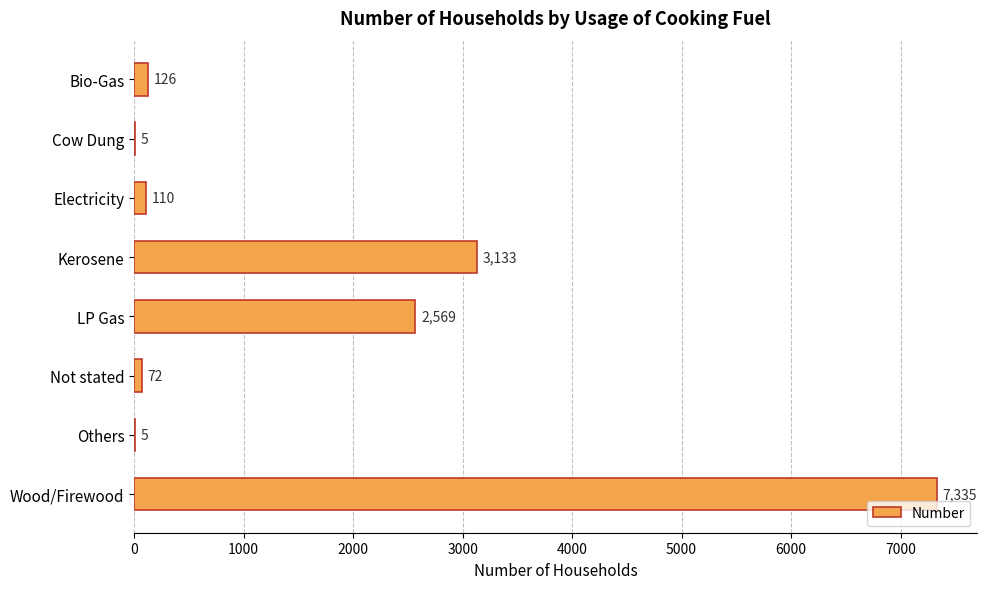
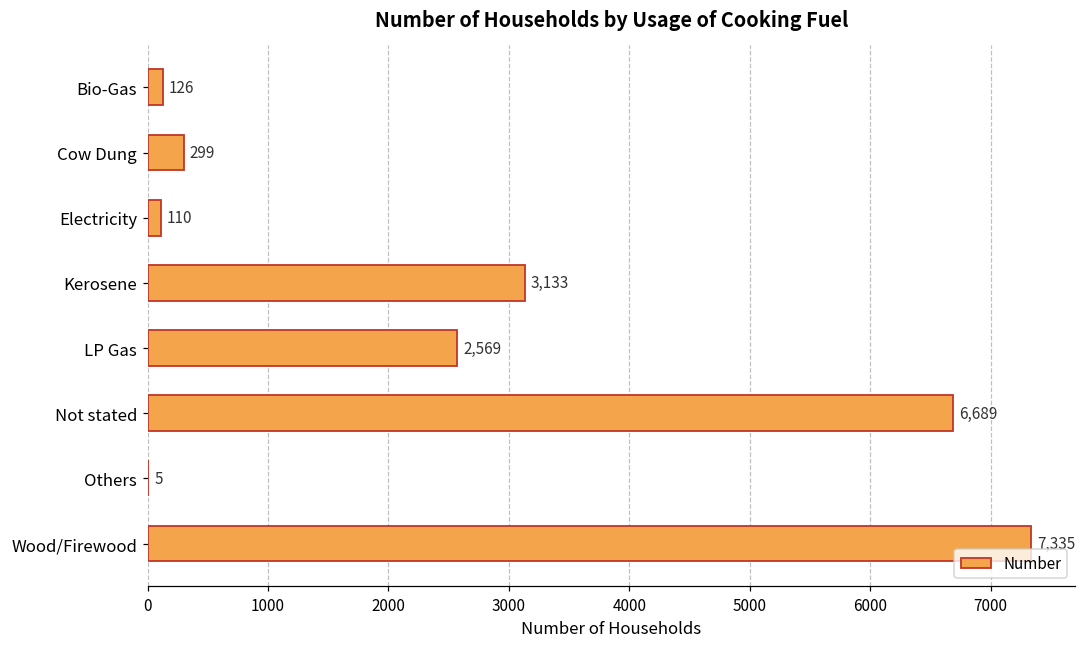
Cow Dung: 5 -> 299
Not stated: 72 -> 6,689
